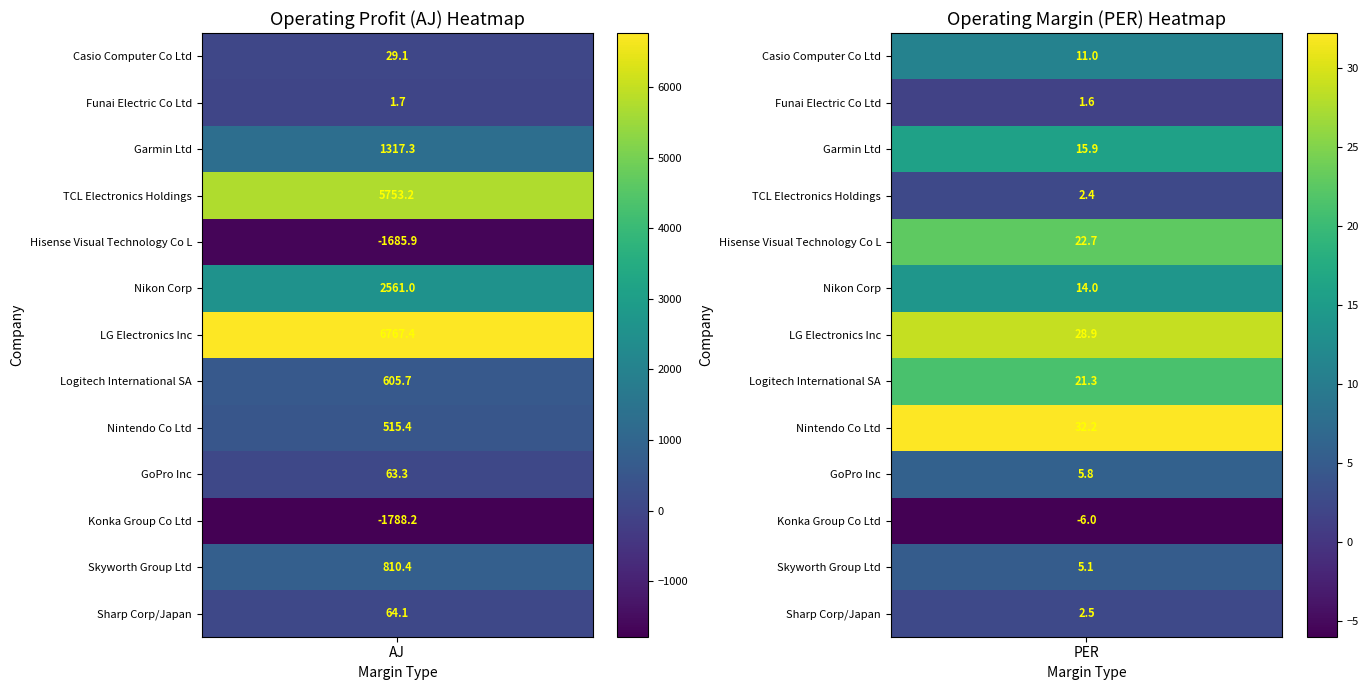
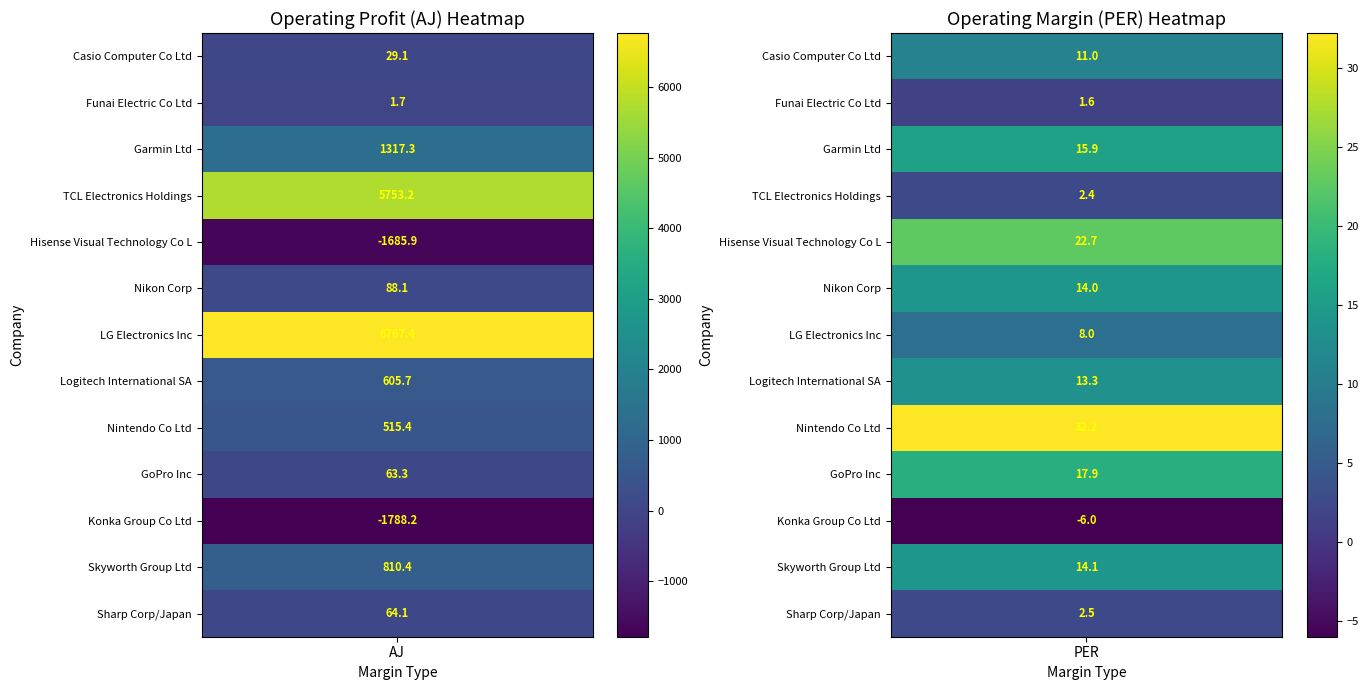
Operating Profit (AJ) Heatmap, Nikon Corp, AJ: 2561.0 -> 88.1
Operating Margin (PER) Heatmap, LG Electronics Inc, PER: 28.9 -> 8.0
Operating Margin (PER) Heatmap, Logitech International SA, PER: 21.3 -> 13.3
Operating Margin (PER) Heatmap, GoPro Inc, PER: 5.8 -> 17.9
Operating Margin (PER) Heatmap, Skyworth Group Ltd, PER: 5.1 -> 14.1
